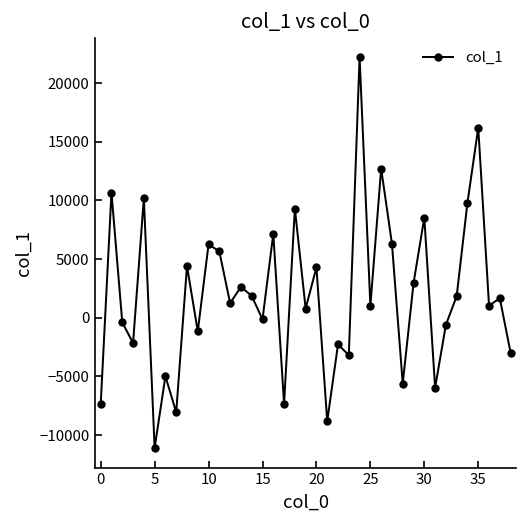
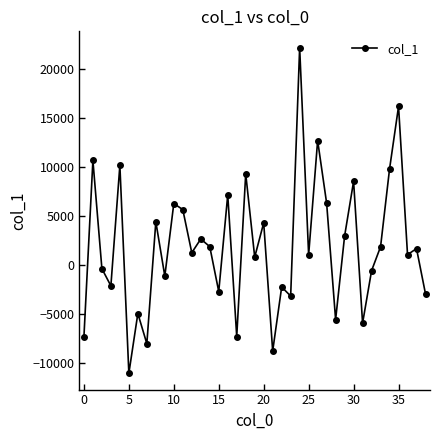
15: 0 -> -3000
